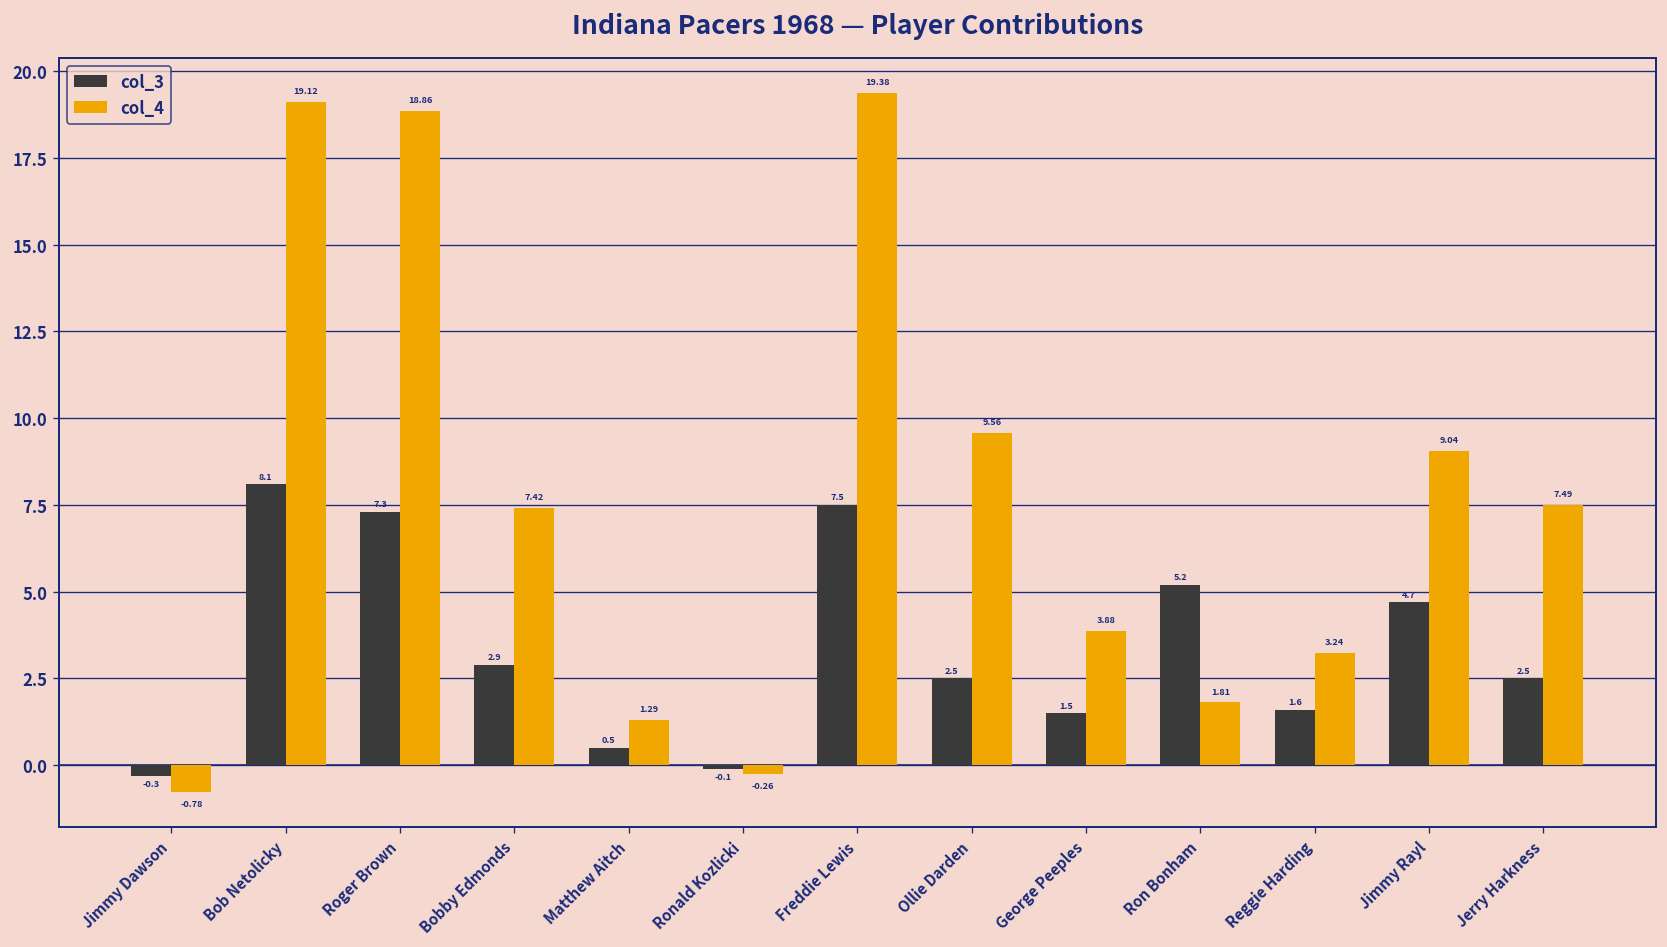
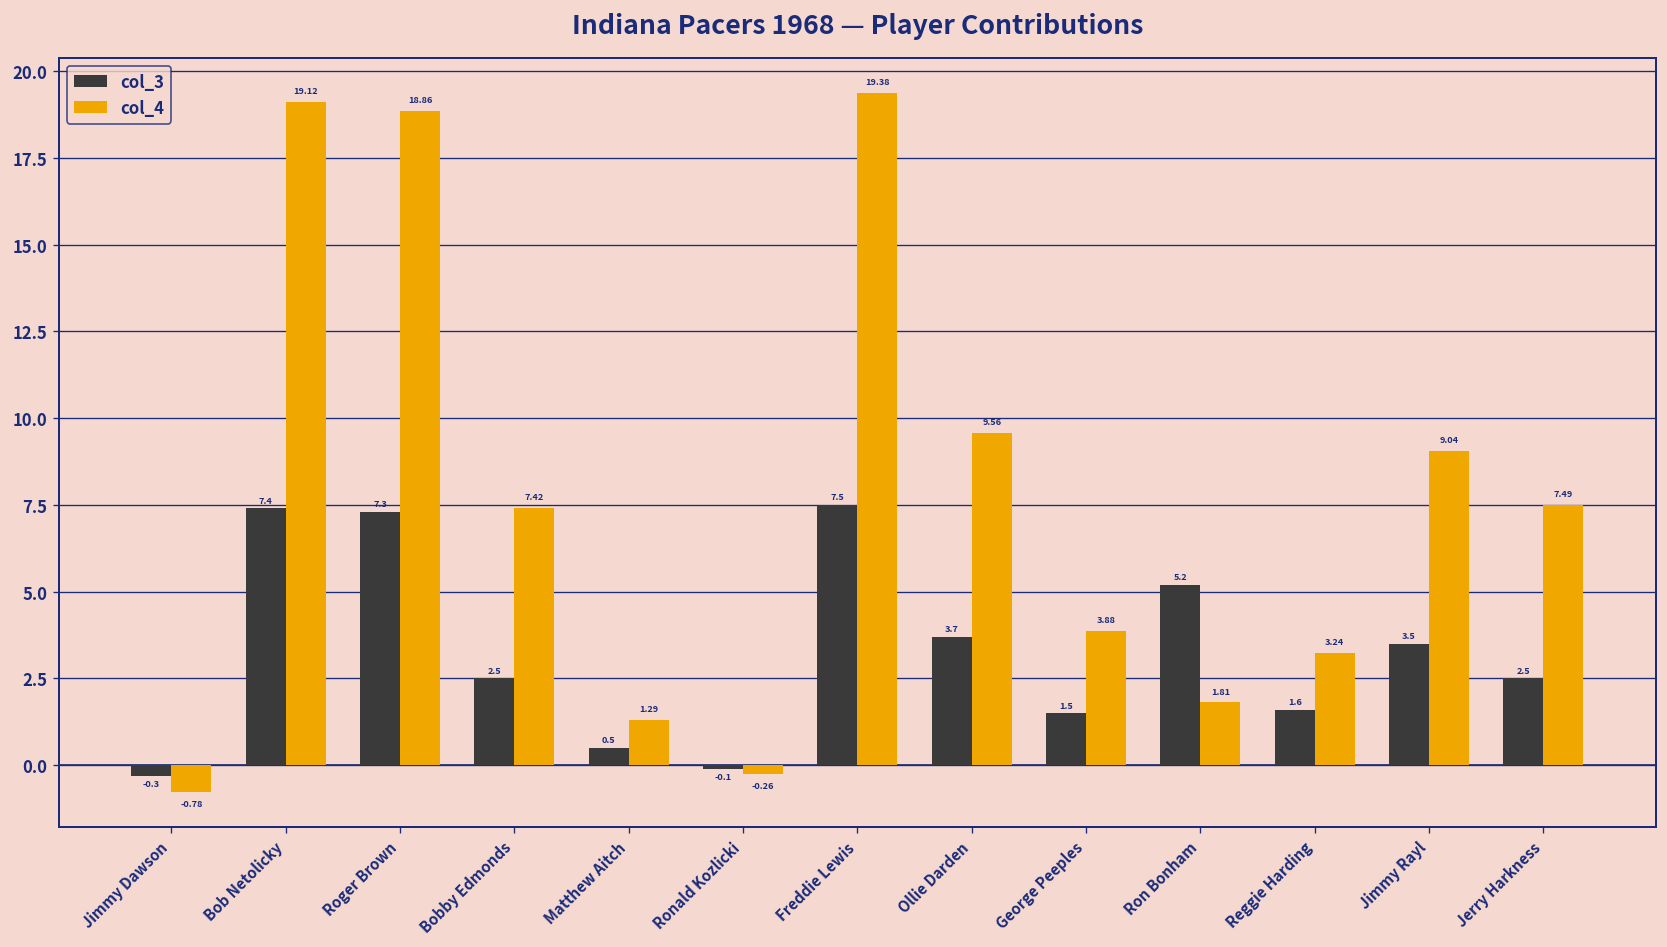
col_3, Bob Netolicky: 8.1 -> 7.4
col_3, Bobby Edmonds: 2.9 -> 2.5
col_3, Ollie Darden: 2.5 -> 3.7
col_3, Jimmy Rayl: 4.7 -> 3.5
